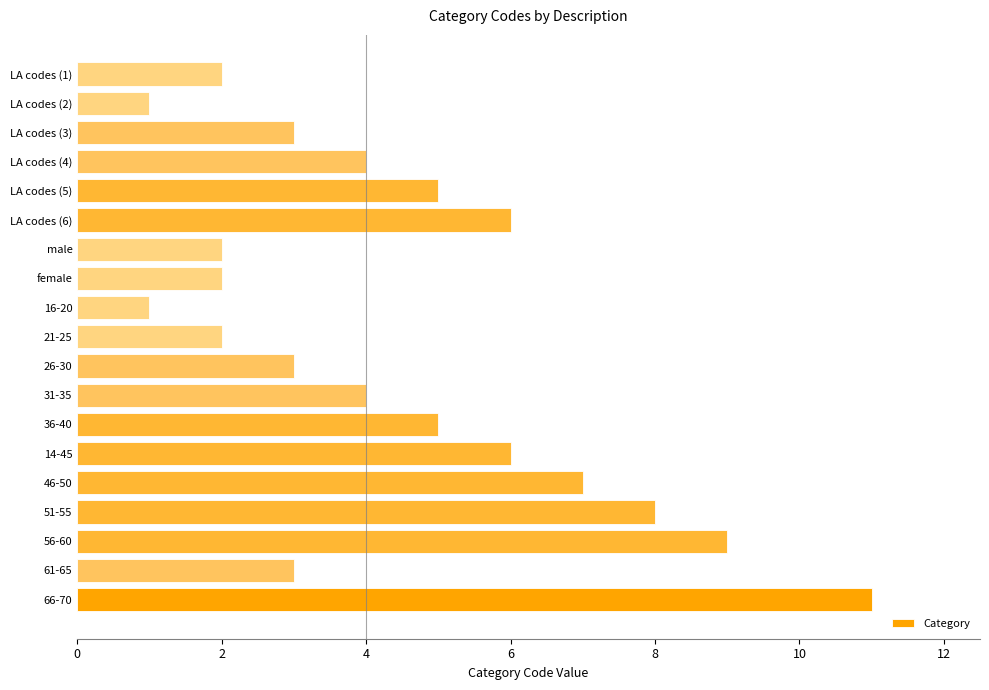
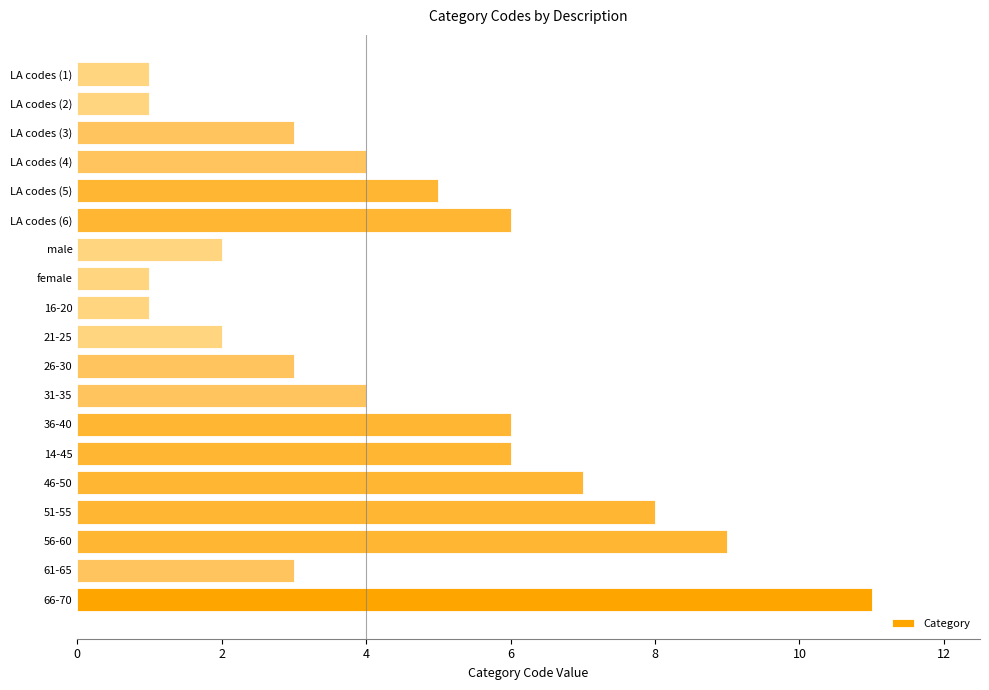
LA codes (1): 2 -> 1
female: 2 -> 1
36-40: 5 -> 6
